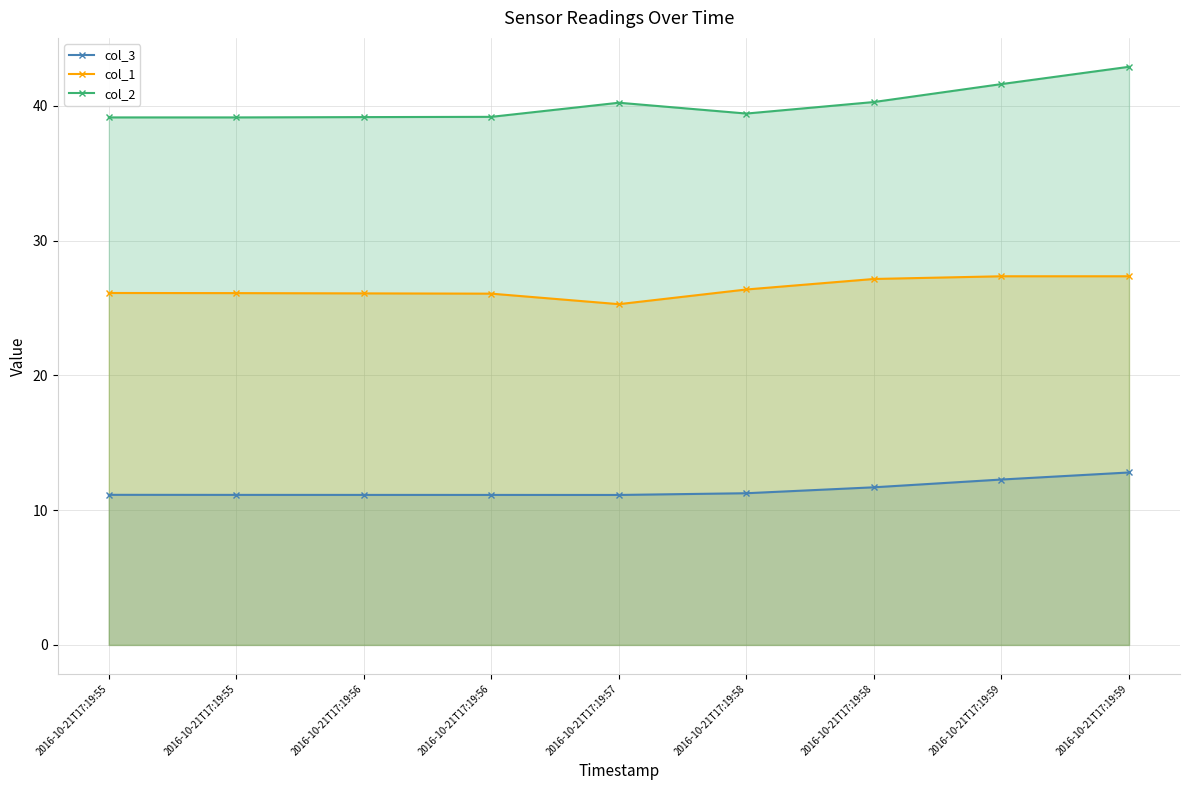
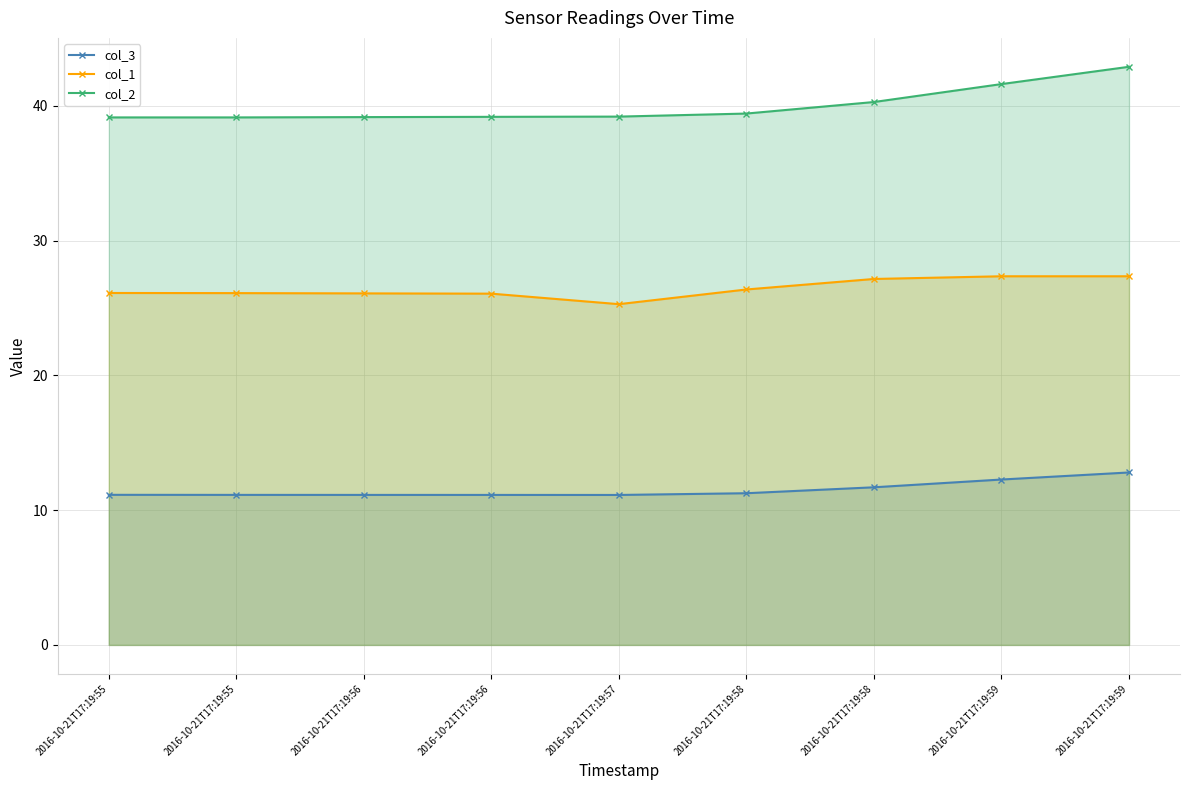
col_2, 2016-10-21T17:19:57: 40.2 -> 39.2
